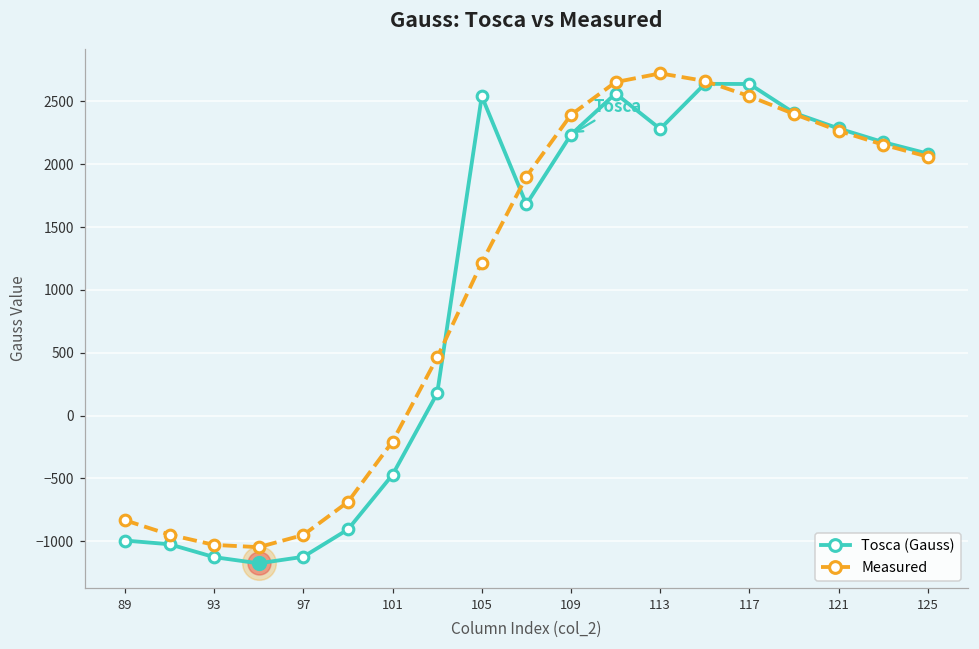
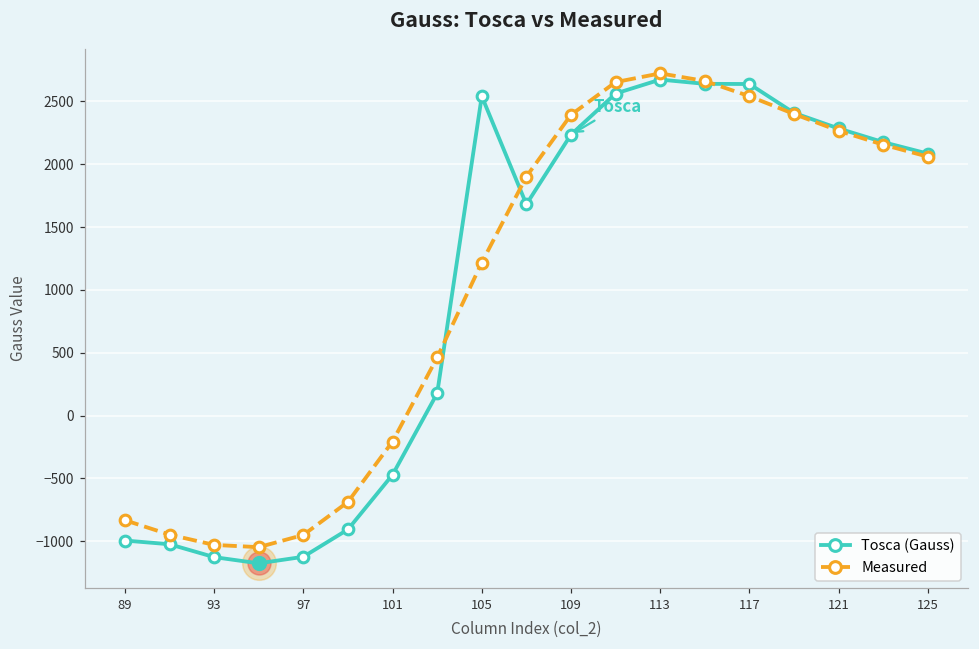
Tosca (Gauss), 113: 2280 -> 2670
